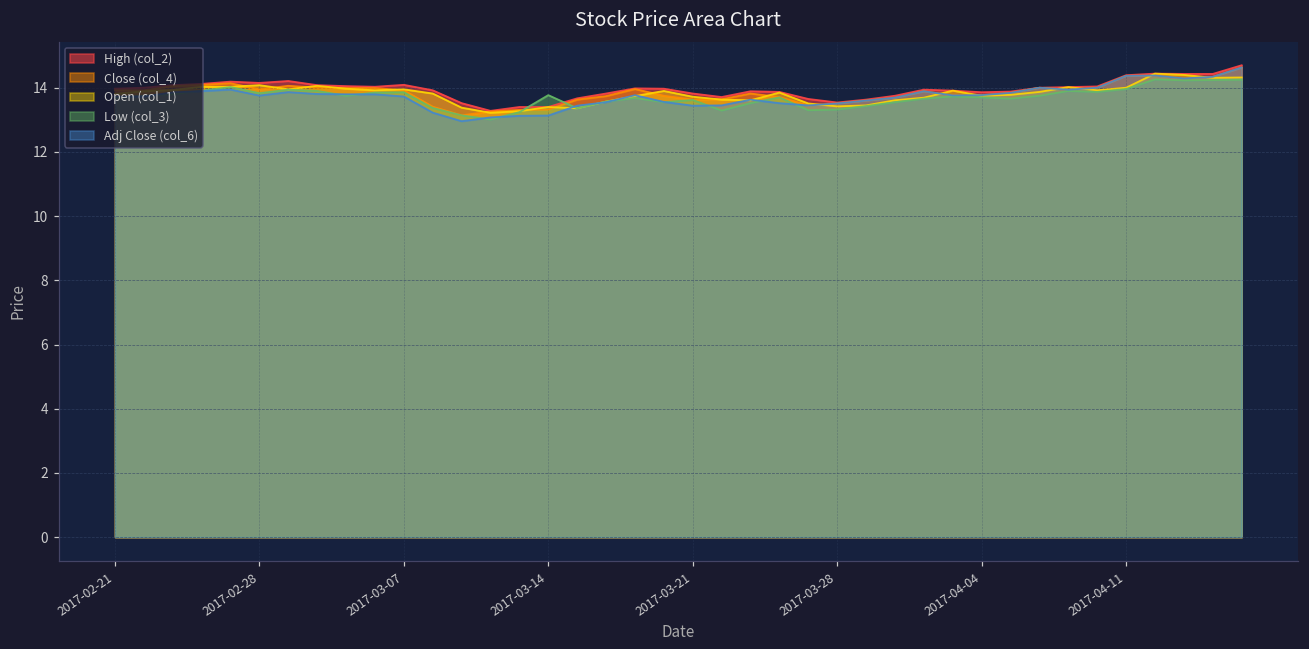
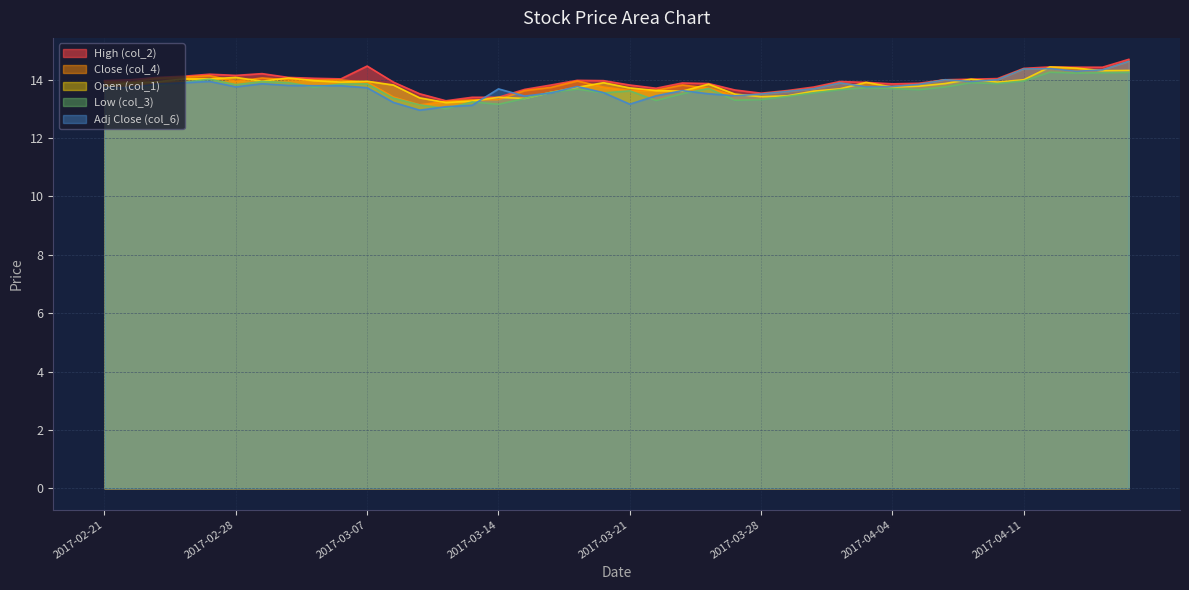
High (col_2), 2017-03-07: 14.1 -> 14.5
Low (col_3), 2017-03-14: 13.8 -> 13.2
Adj Close (col_6), 2017-03-14: 13.1 -> 13.7
Adj Close (col_6), 2017-03-21: 13.4 -> 13.2
